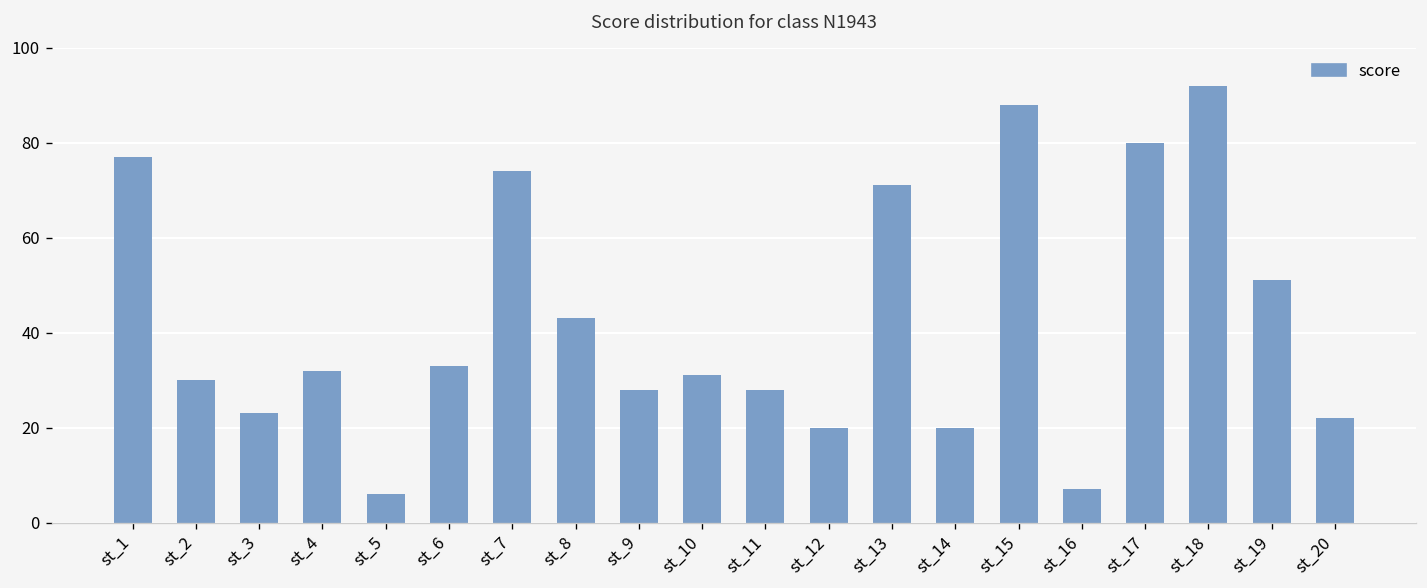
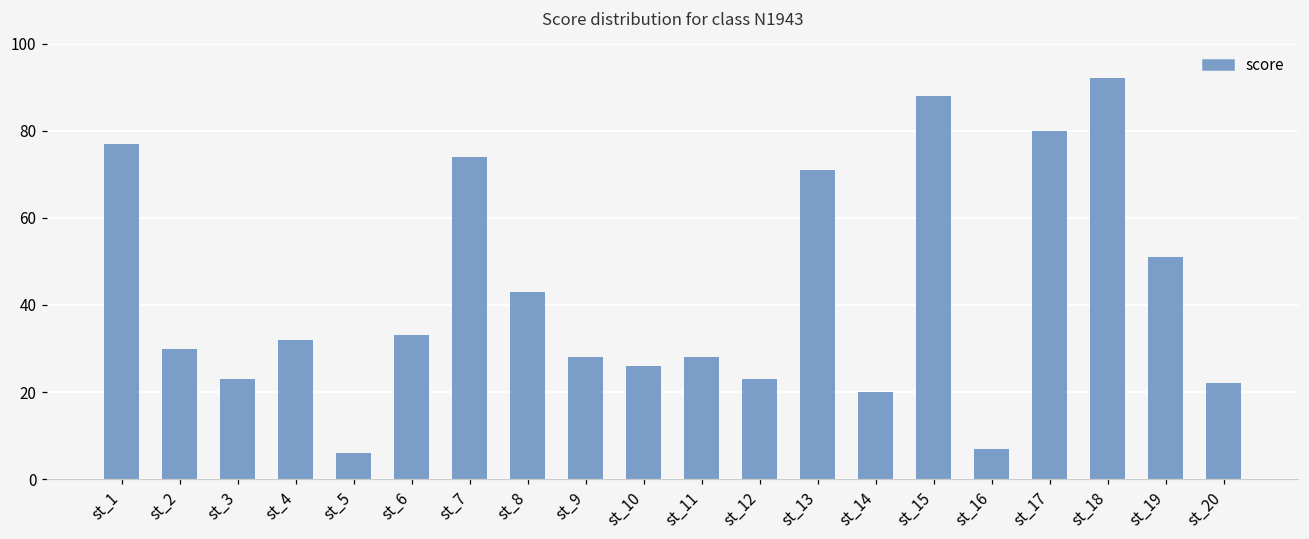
st_10: 31 -> 26
st_12: 20 -> 23
